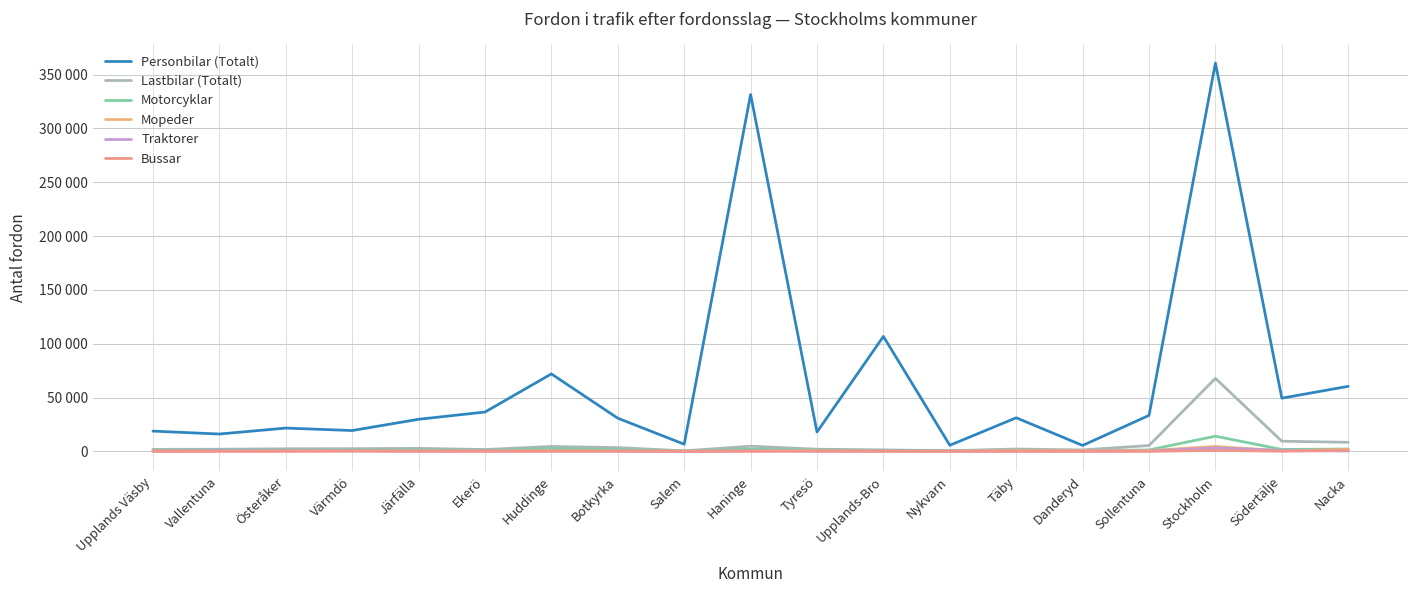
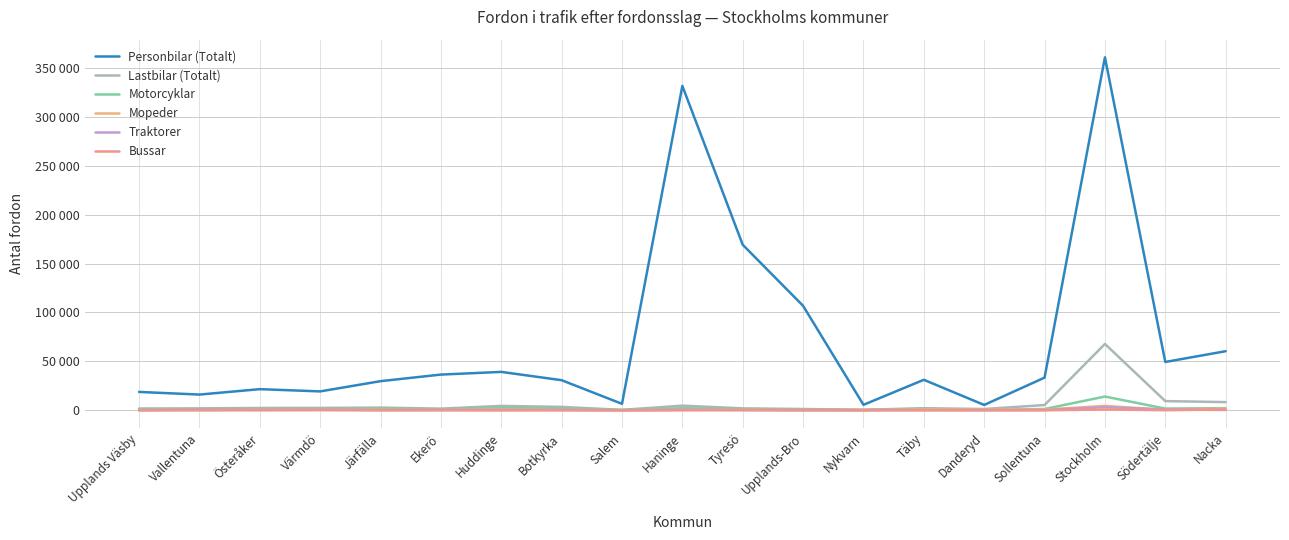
Personbilar (Totalt), Huddinge: 70000 -> 40000
Personbilar (Totalt), Tyresö: 20000 -> 170000
